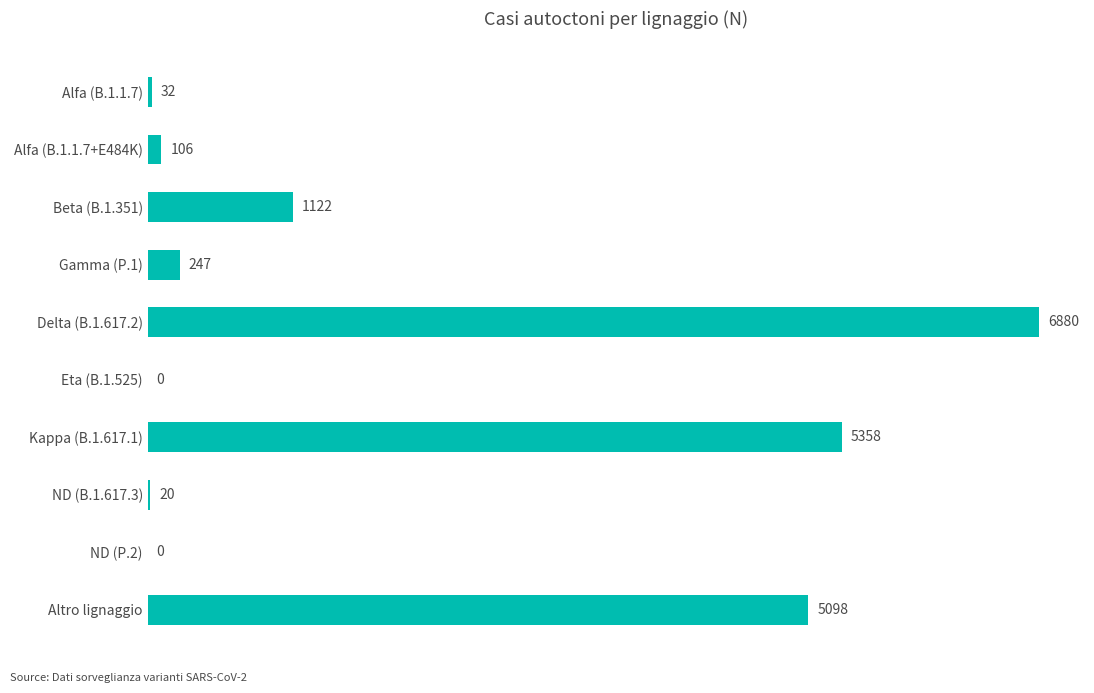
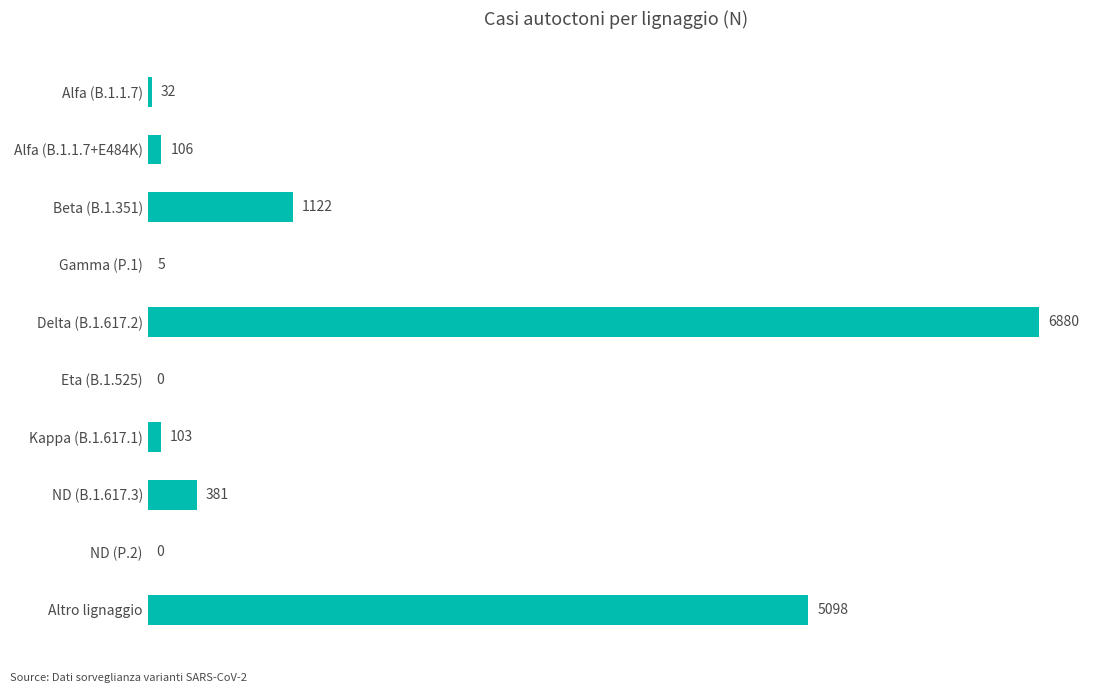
Gamma (P.1): 247 -> 5
Kappa (B.1.617.1): 5358 -> 103
ND (B.1.617.3): 20 -> 381
